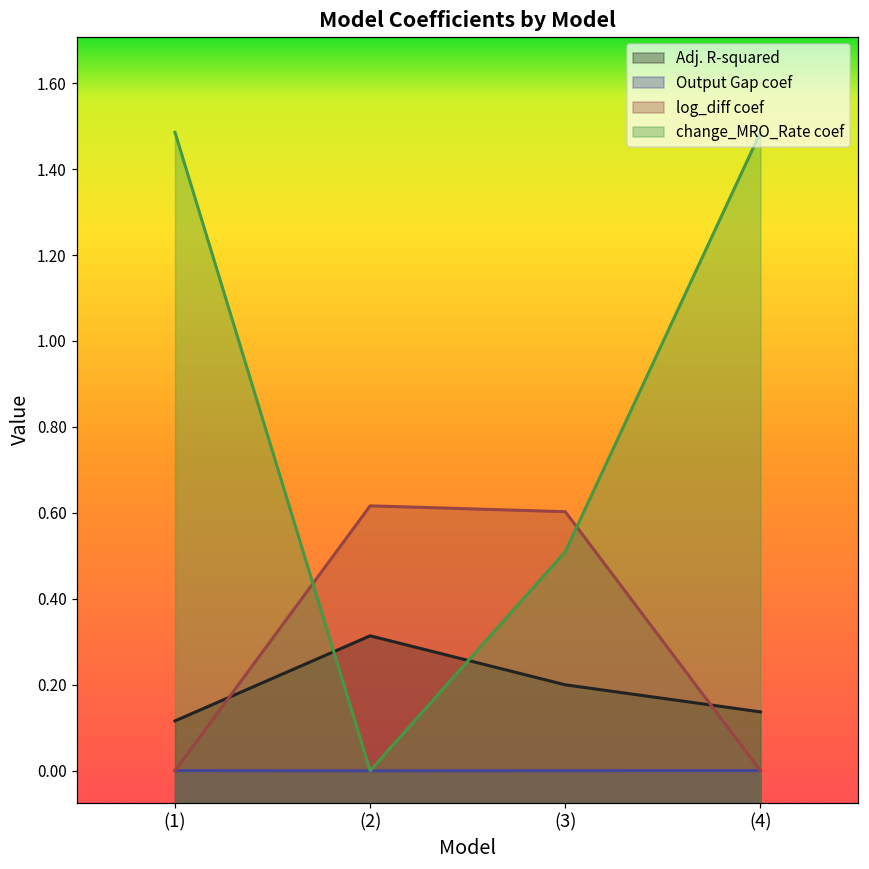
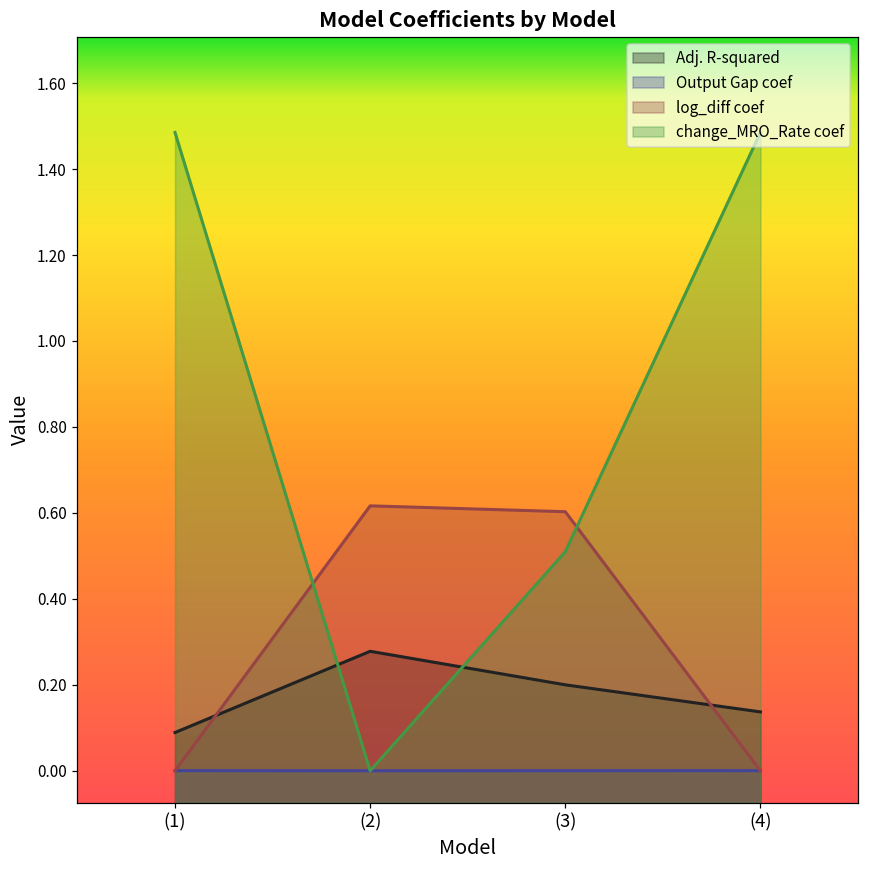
Adj. R-squared, (1): 0.12 -> 0.09
Adj. R-squared, (2): 0.31 -> 0.28
